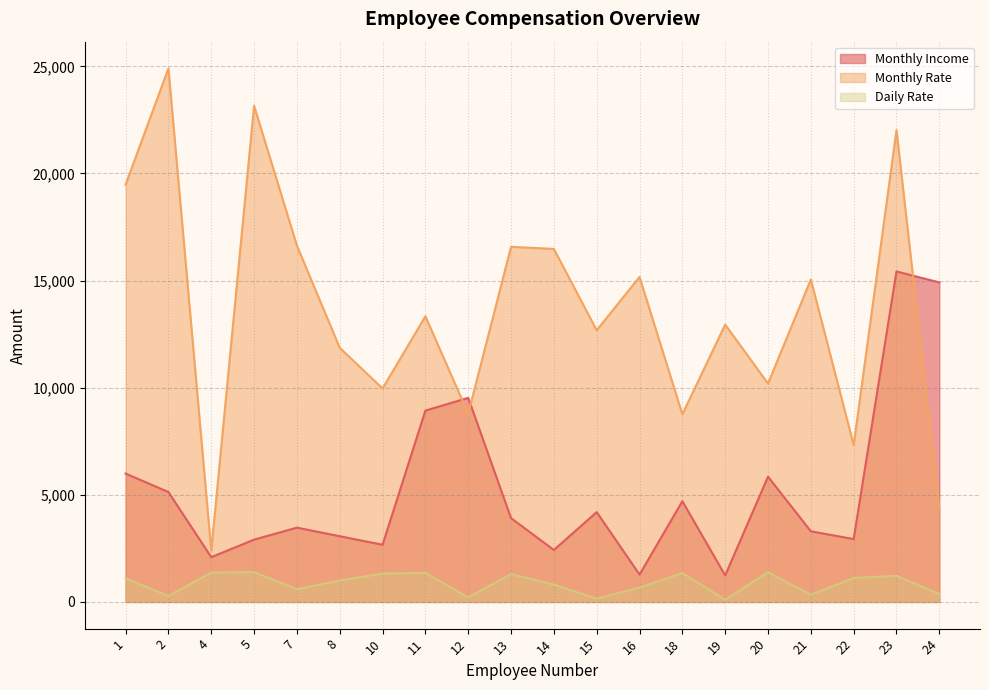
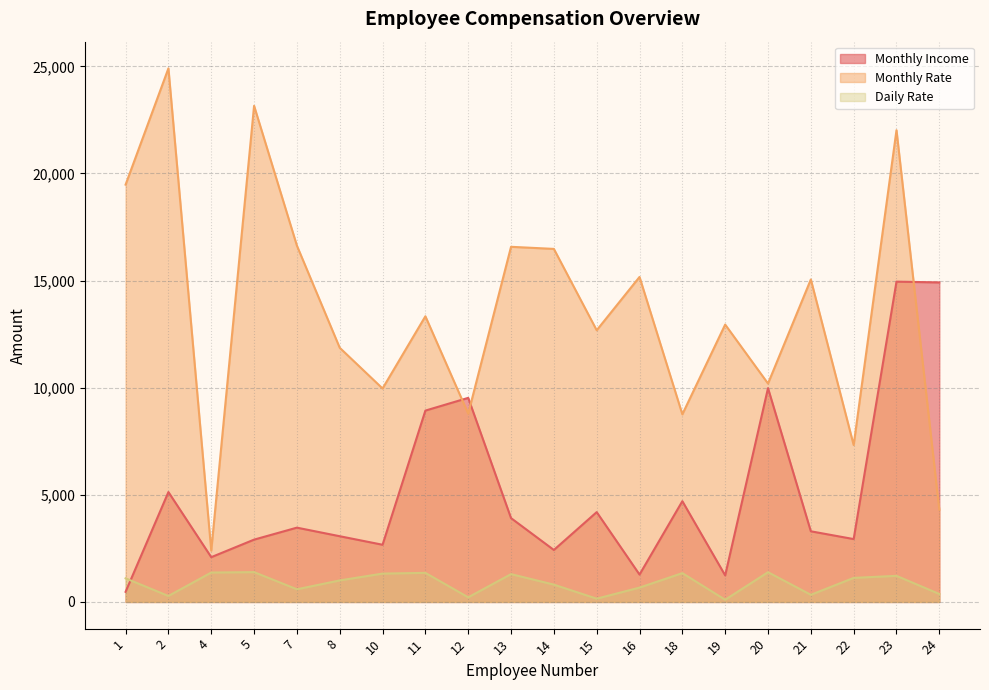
Monthly Income, 1: 6,000 -> 500
Monthly Income, 20: 5,800 -> 10,000
Monthly Income, 23: 15,400 -> 15,000
